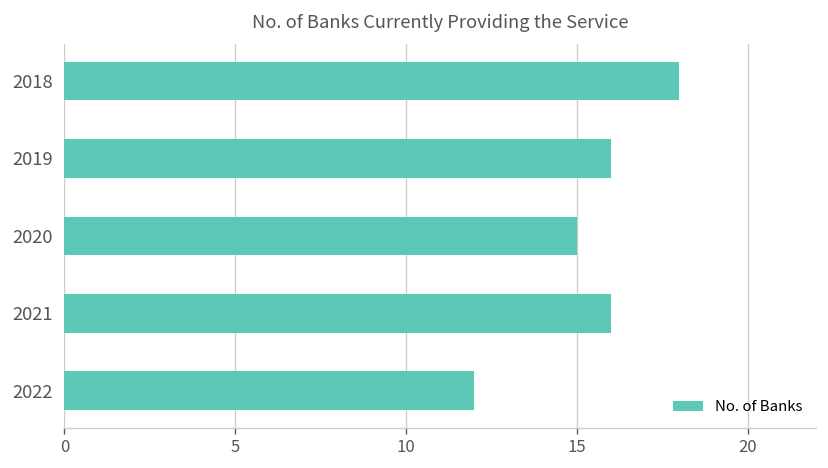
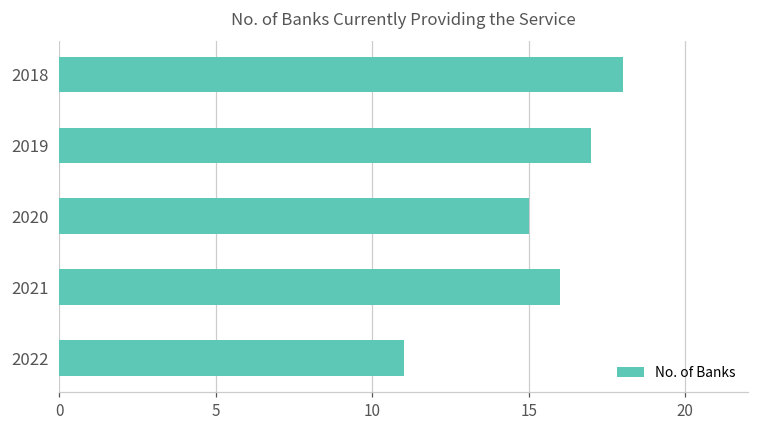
2019: 16 -> 17
2022: 12 -> 11
